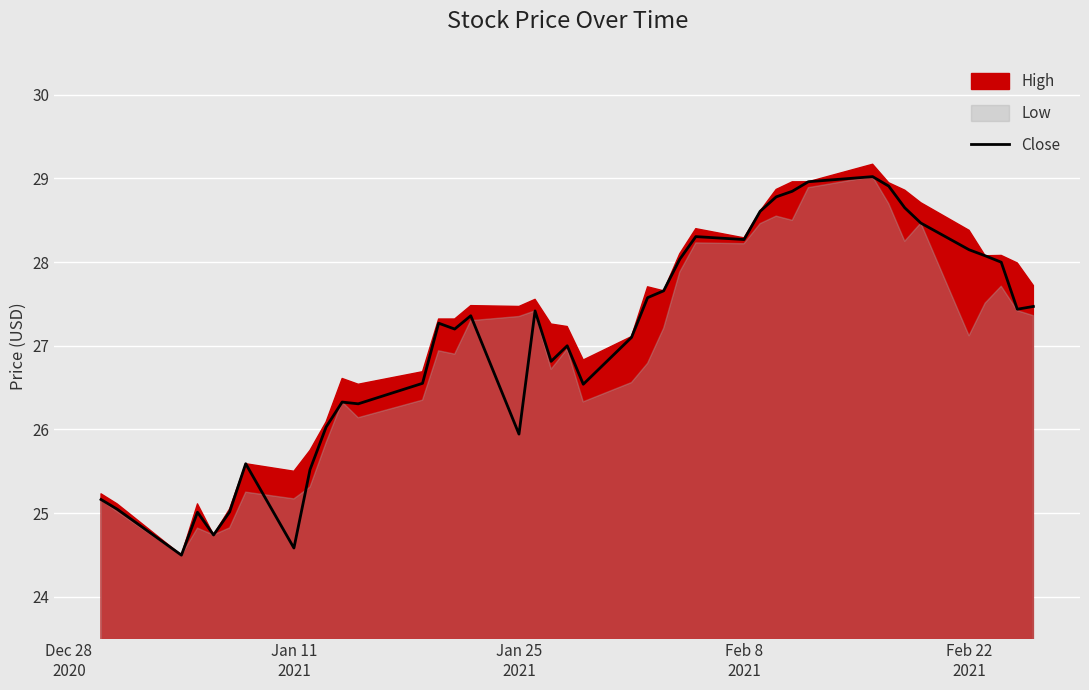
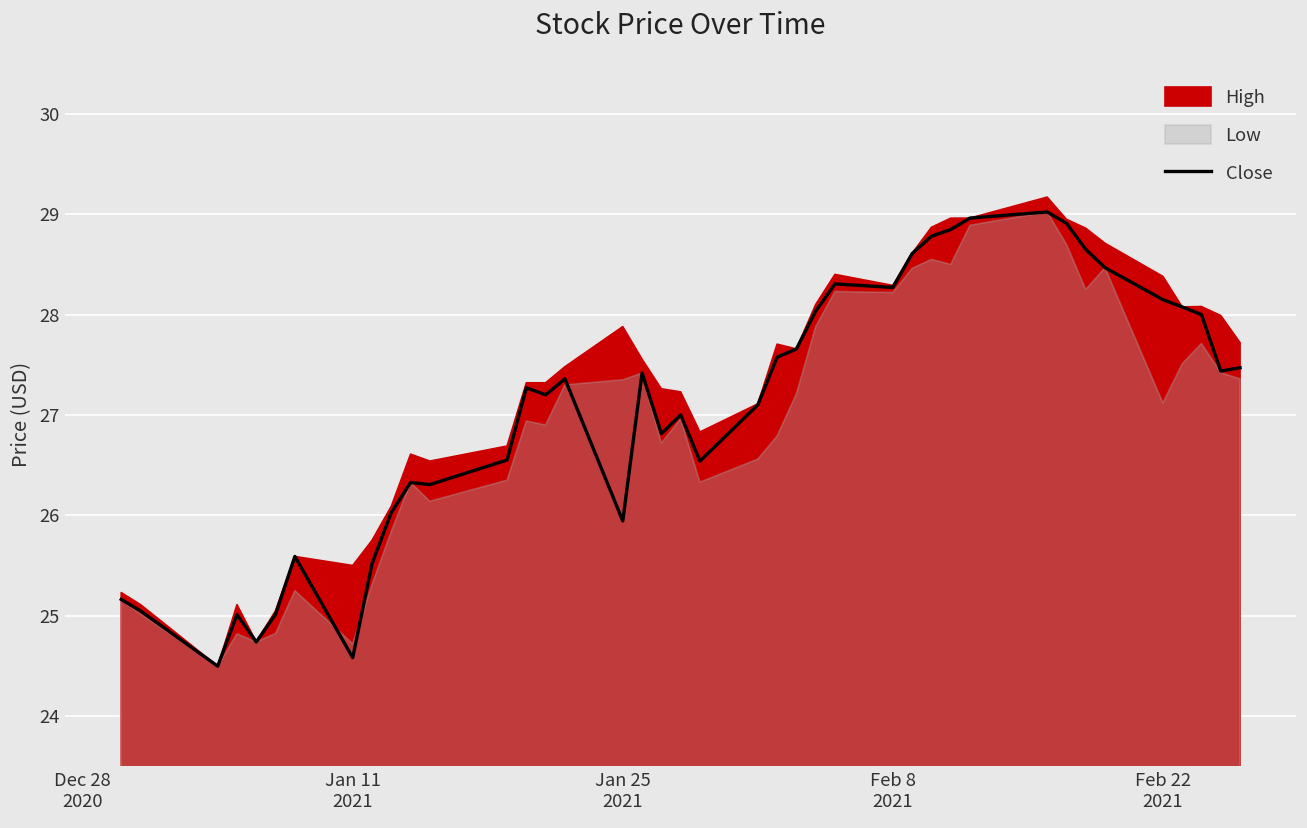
Low, Jan 11 2021: 25.2 -> 24.7
High, Jan 25 2021: 27.5 -> 27.9
